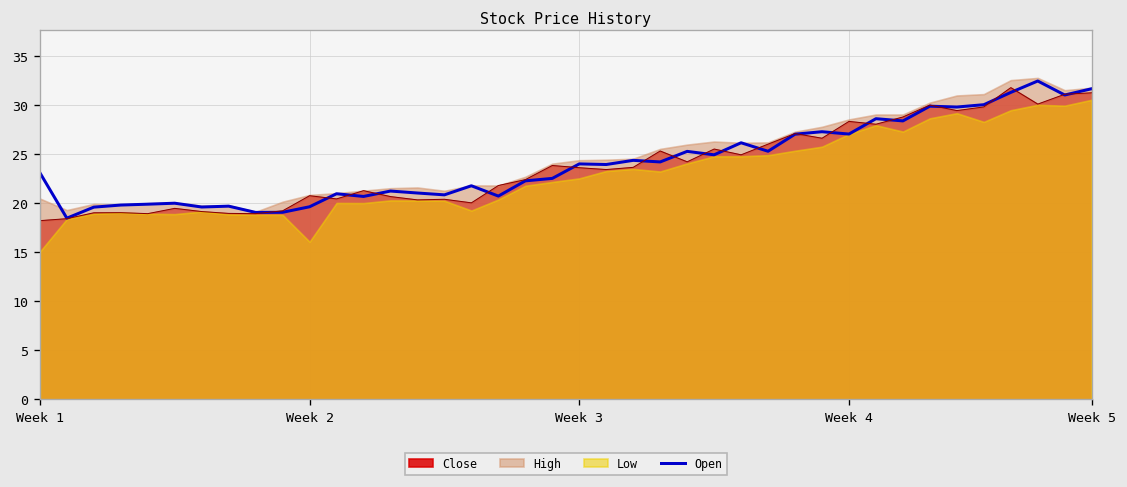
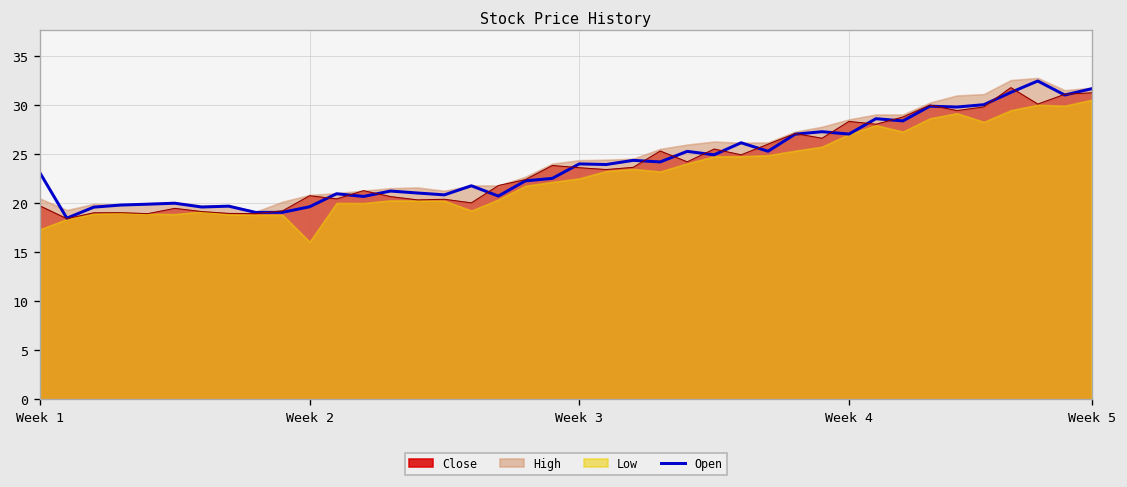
Close, Week 1: 18 -> 20
Low, Week 1: 15 -> 17
